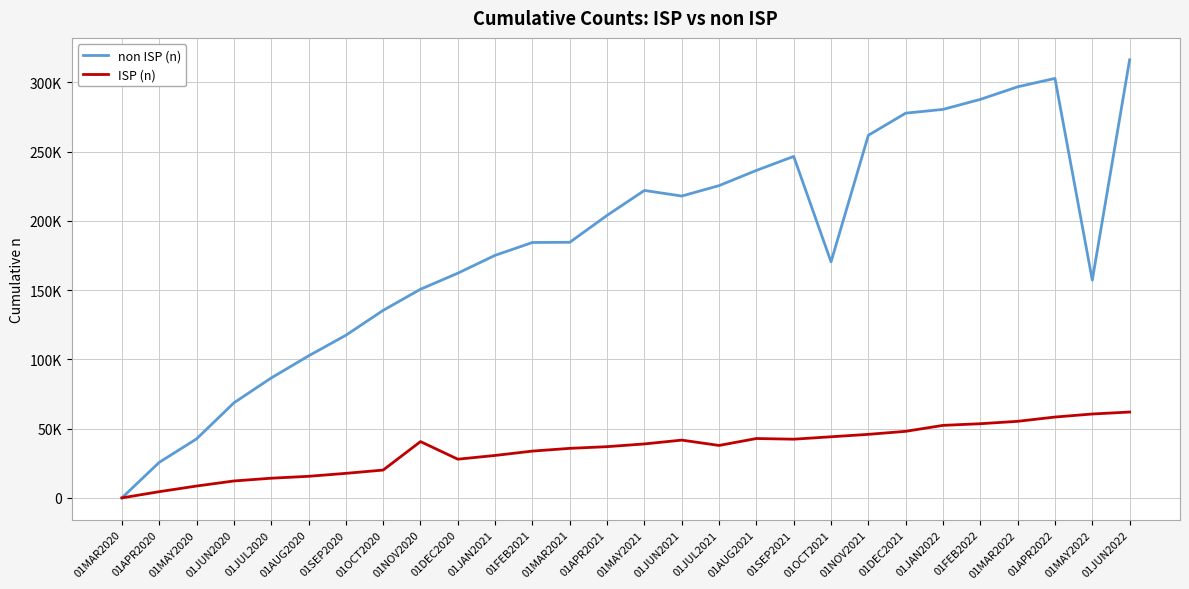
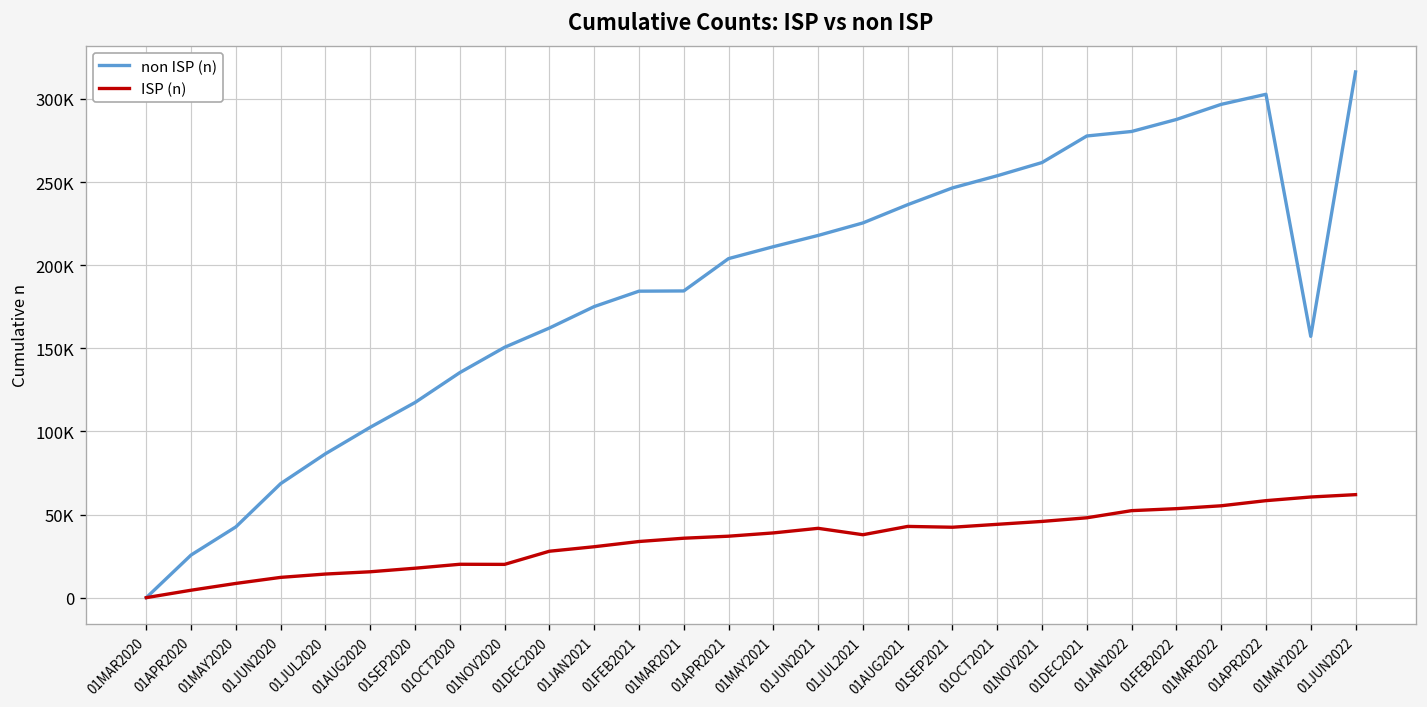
ISP (n), 01NOV2020: 41000 -> 20000
non ISP (n), 01MAY2021: 222000 -> 211000
non ISP (n), 01OCT2021: 170000 -> 254000
